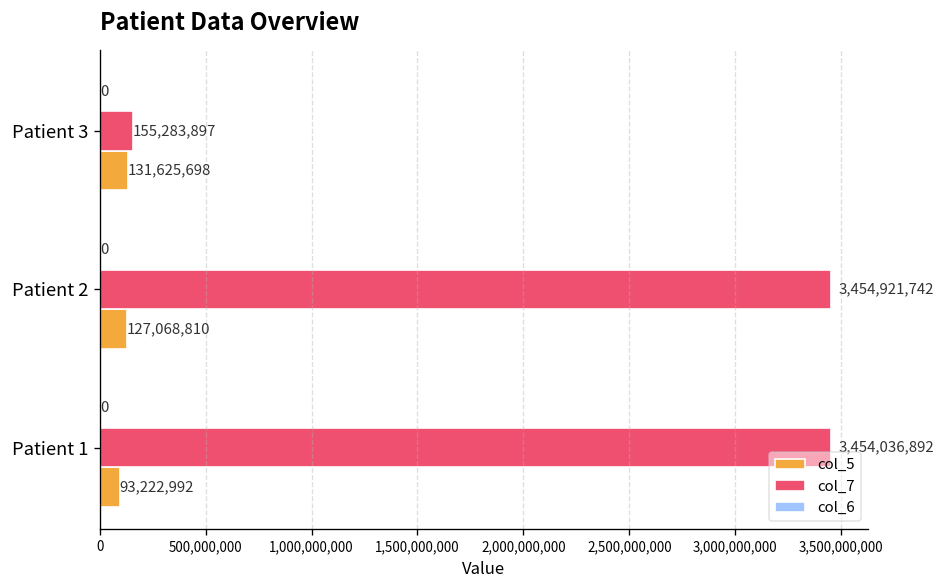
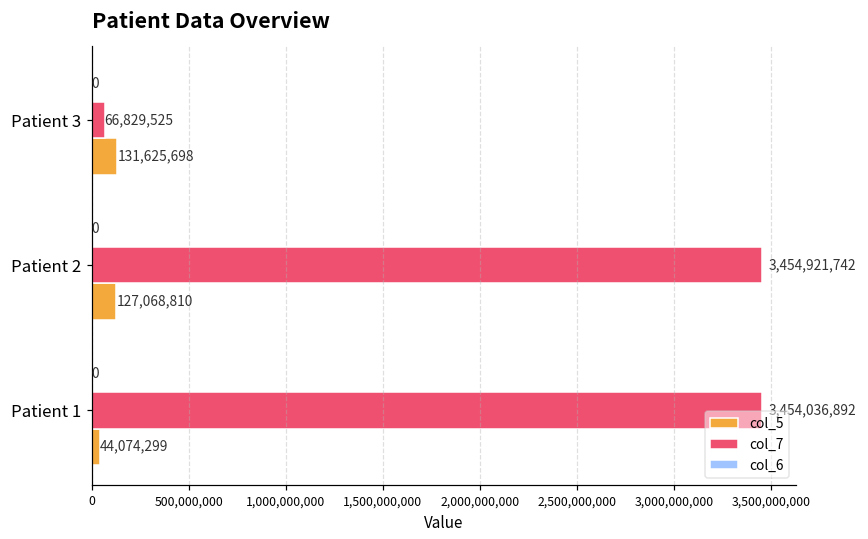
col_7, Patient 3: 155,283,897 -> 66,829,525
col_5, Patient 1: 93,222,992 -> 44,074,299
